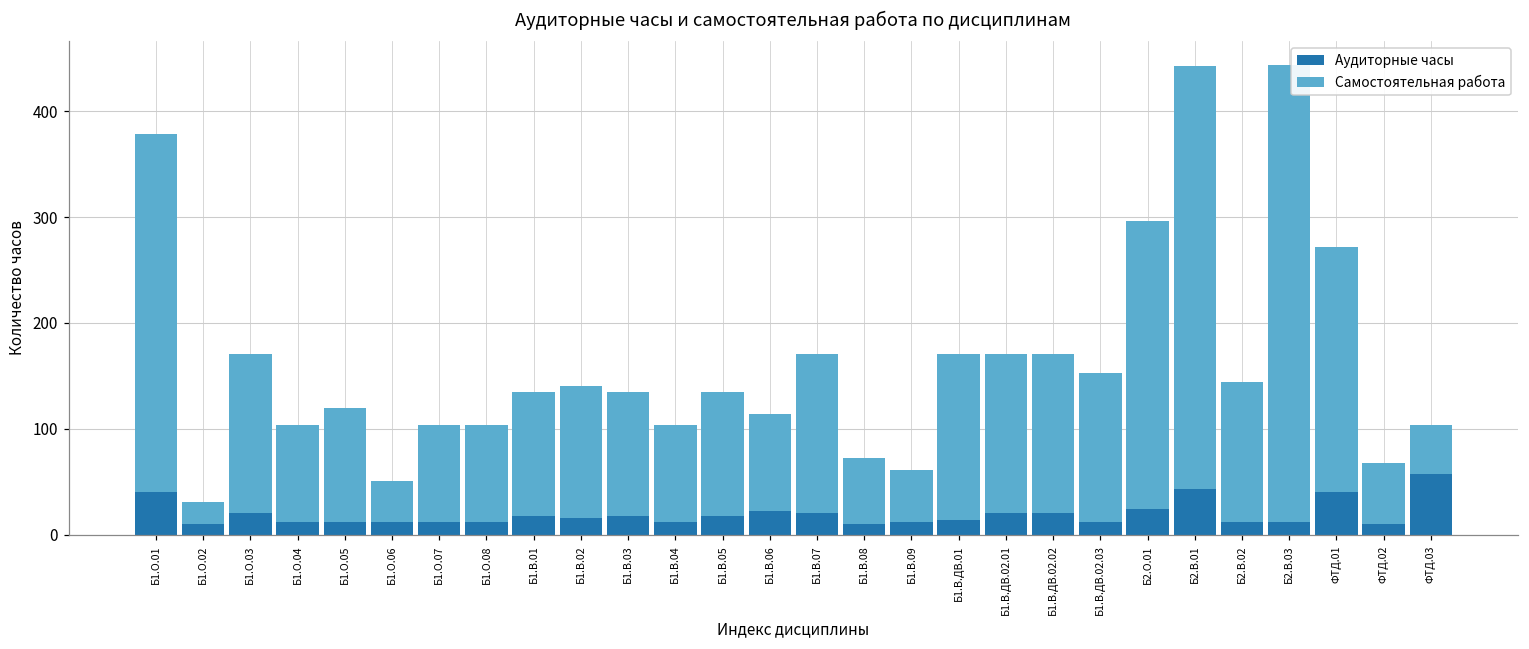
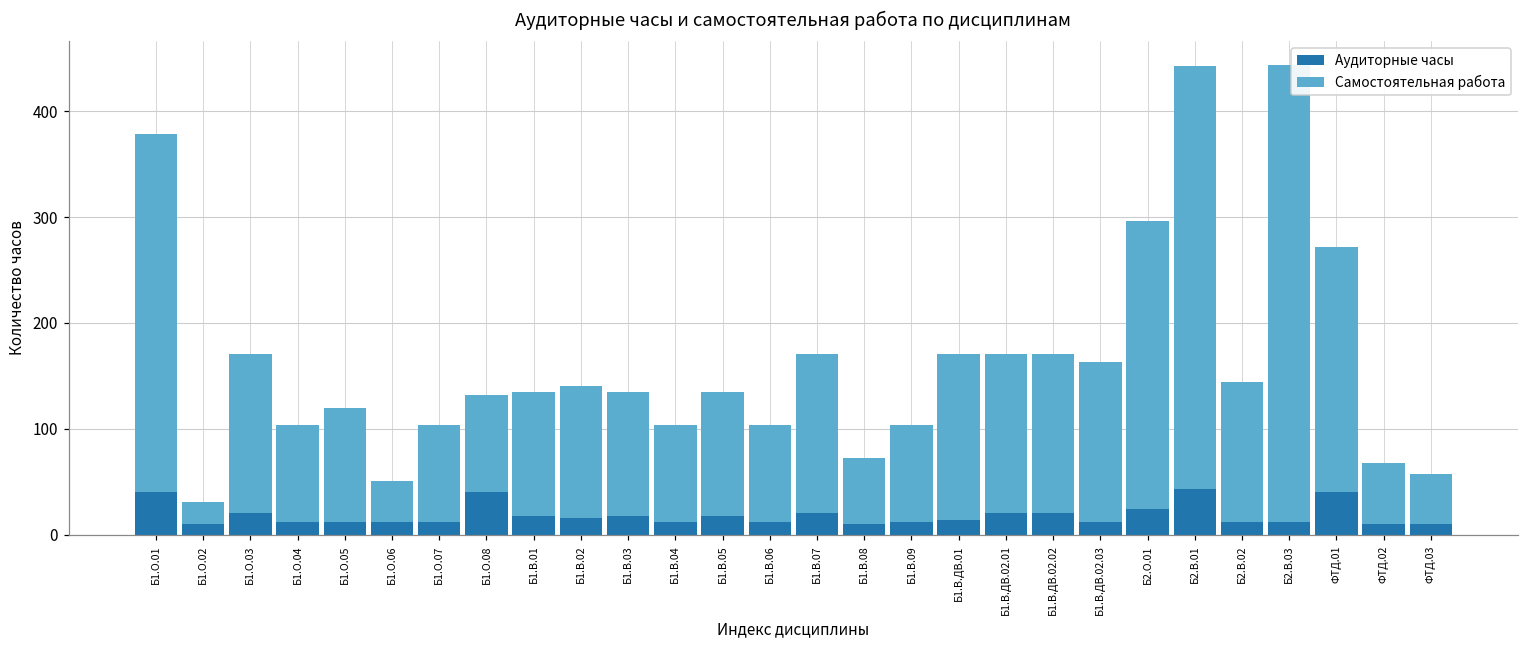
Аудиторные часы, Б1.О.08: 10 -> 40
Аудиторные часы, Б1.В.06: 20 -> 10
Самостоятельная работа, Б1.В.09: 50 -> 90
Самостоятельная работа, Б1.В.ДВ.02.03: 140 -> 150
Аудиторные часы, ФТД.03: 60 -> 10
